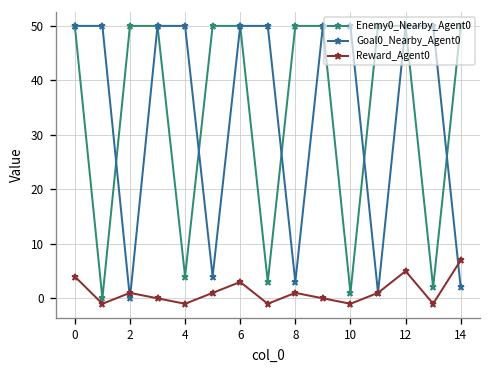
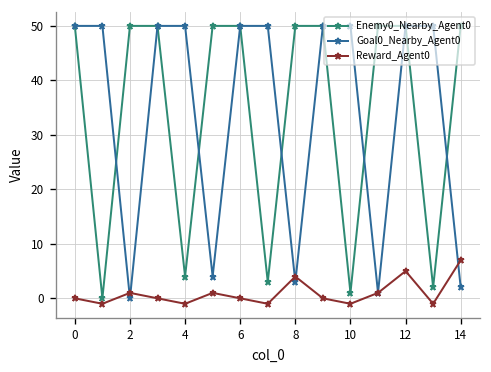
Reward_Agent0, 0: 4 -> 0
Reward_Agent0, 6: 3 -> 0
Reward_Agent0, 8: 1 -> 4
